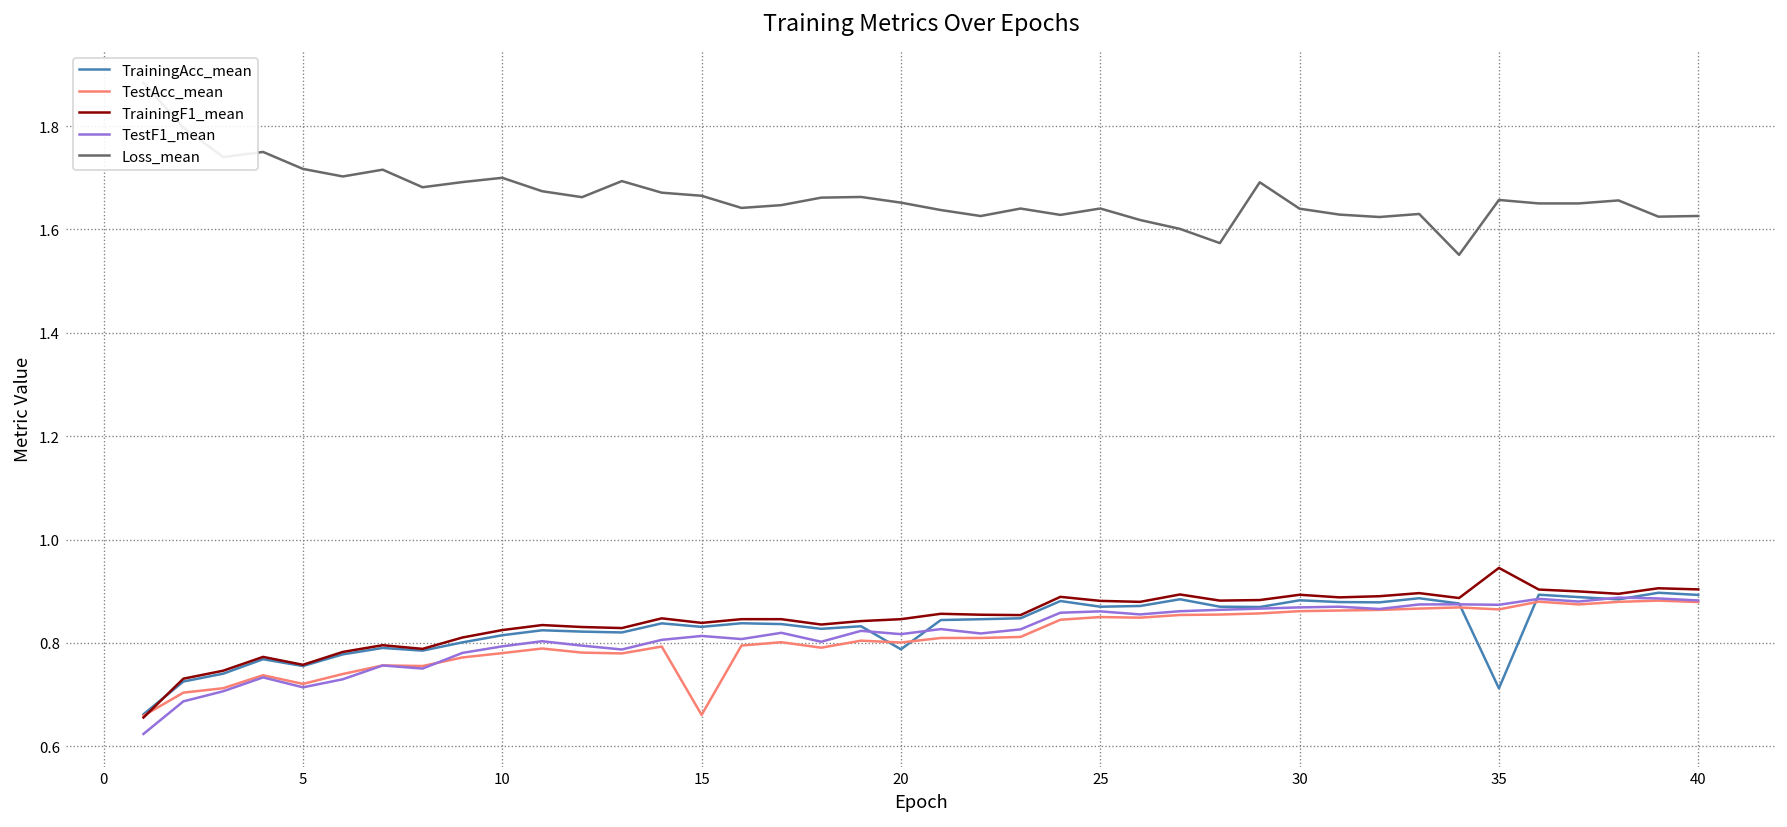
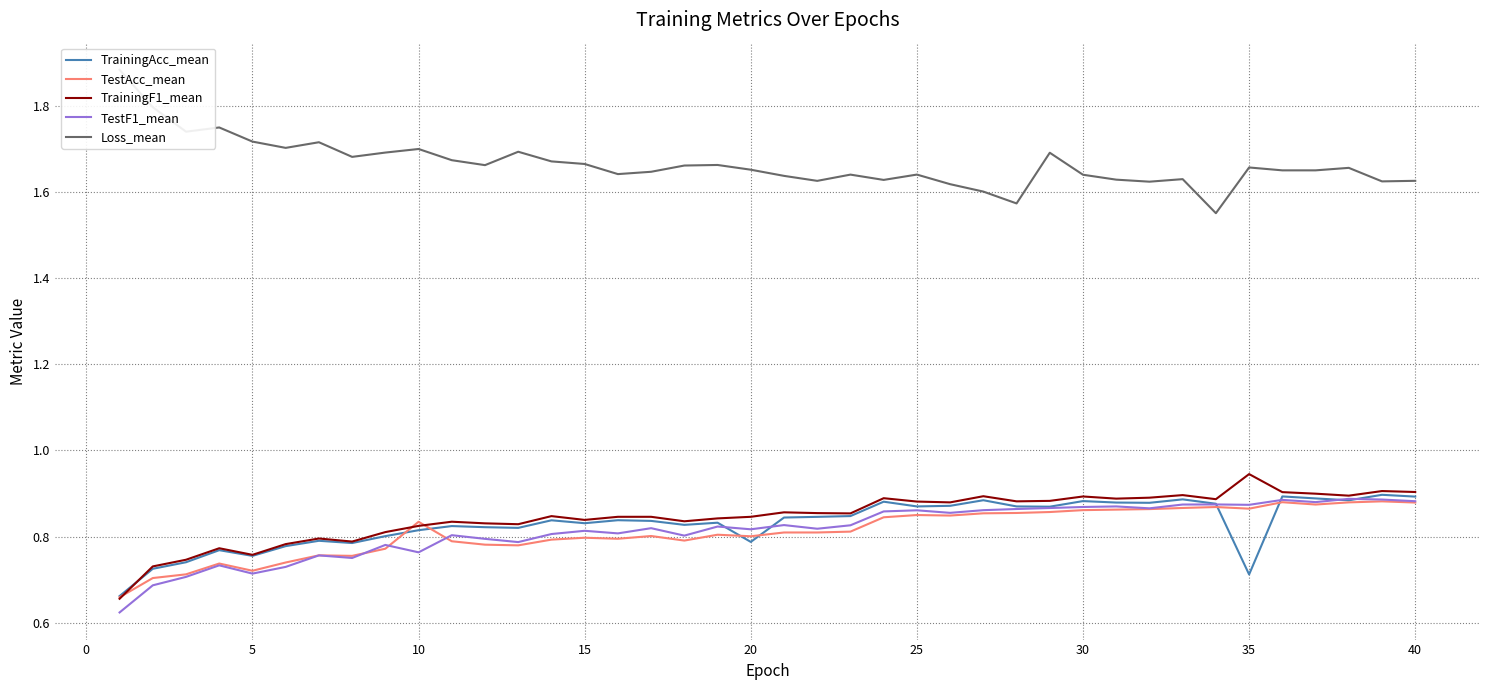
TestAcc_mean, 10: 0.78 -> 0.83
TestF1_mean, 10: 0.79 -> 0.76
TestAcc_mean, 15: 0.66 -> 0.80
